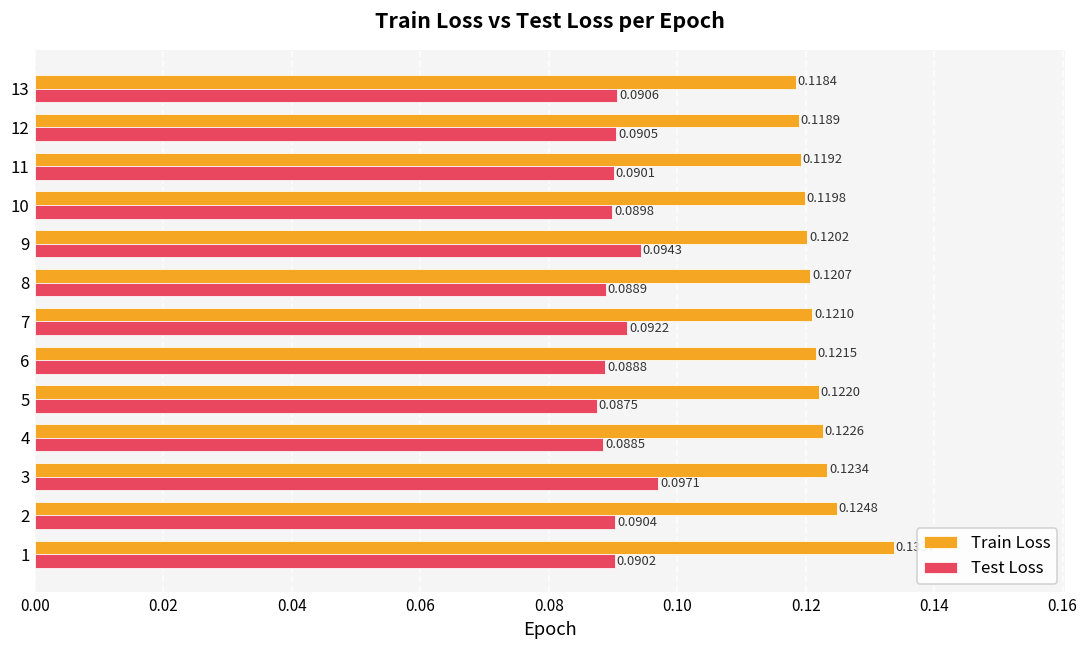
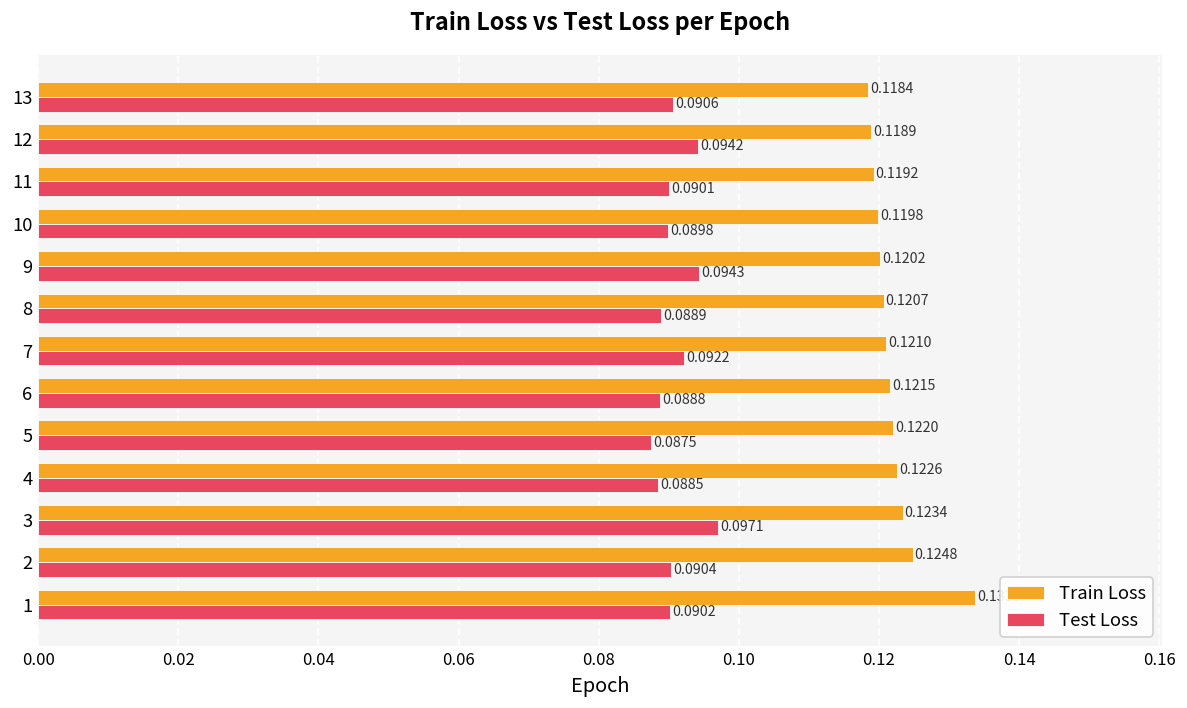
Test Loss, 12: 0.0905 -> 0.0942
